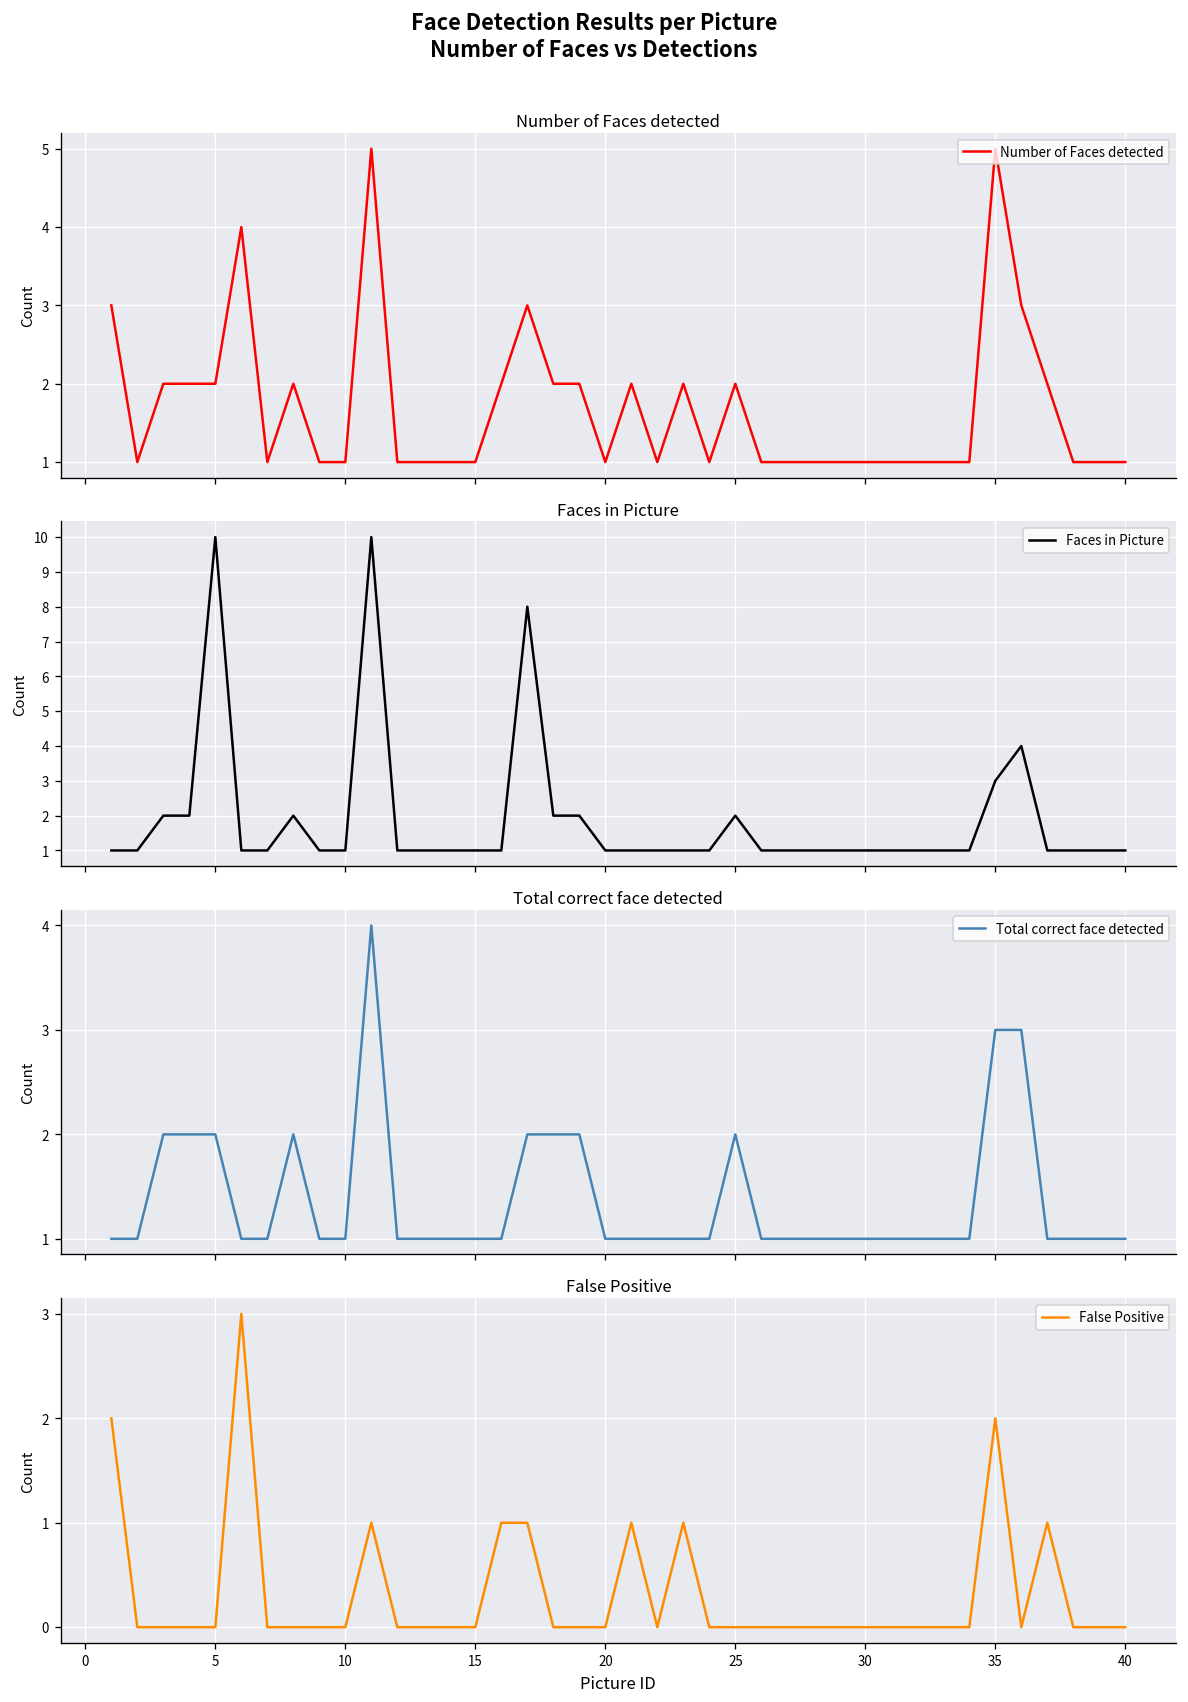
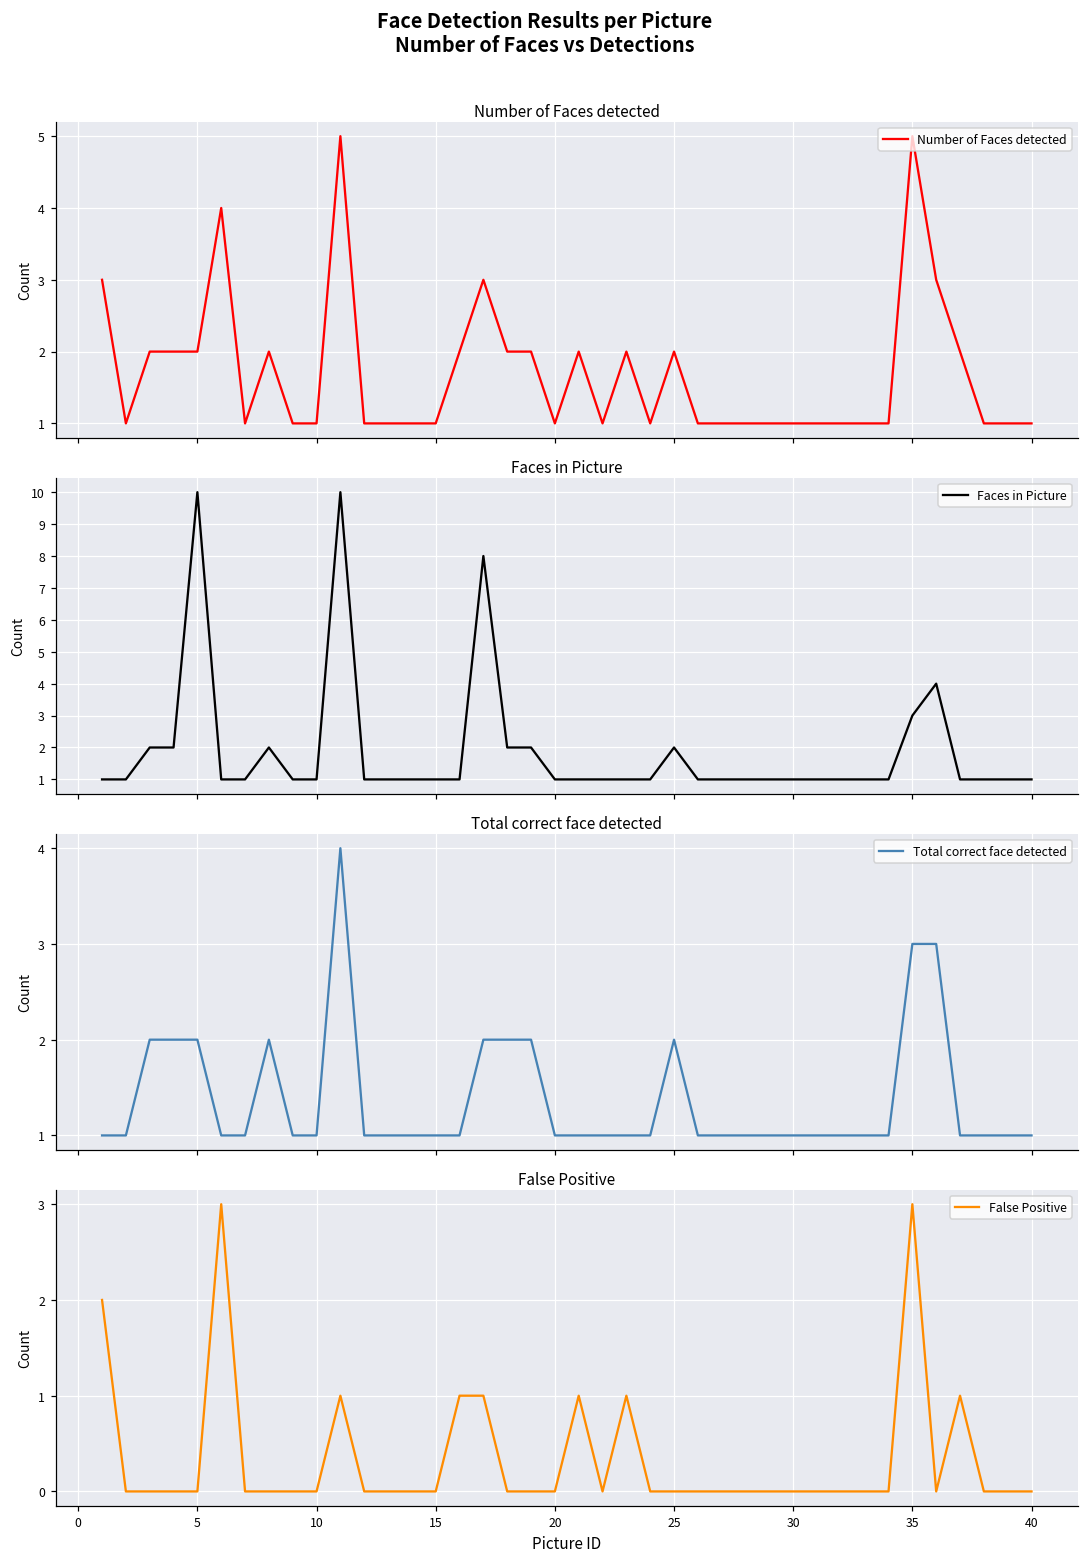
False Positive, 35: 2 -> 3
